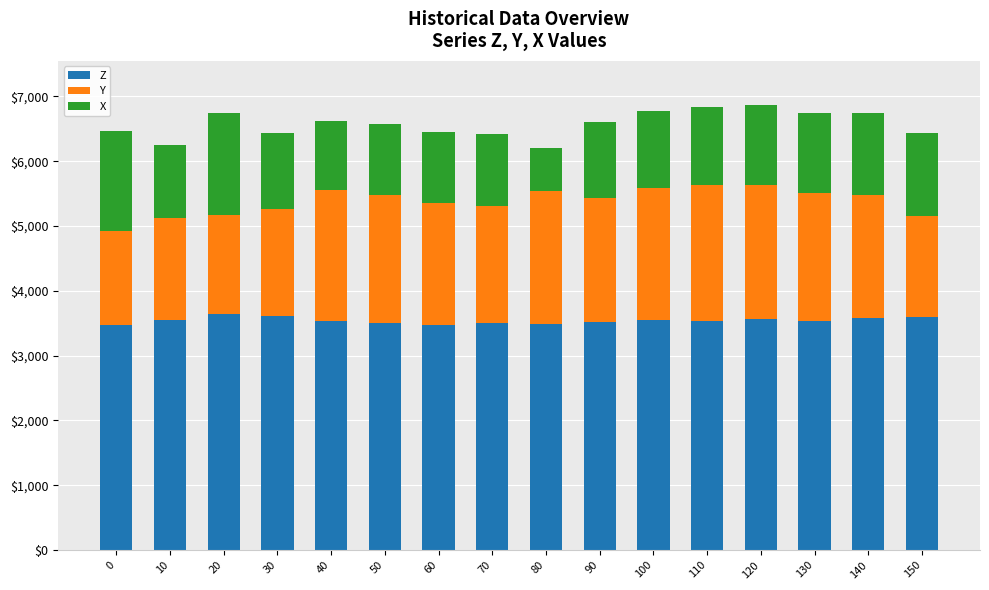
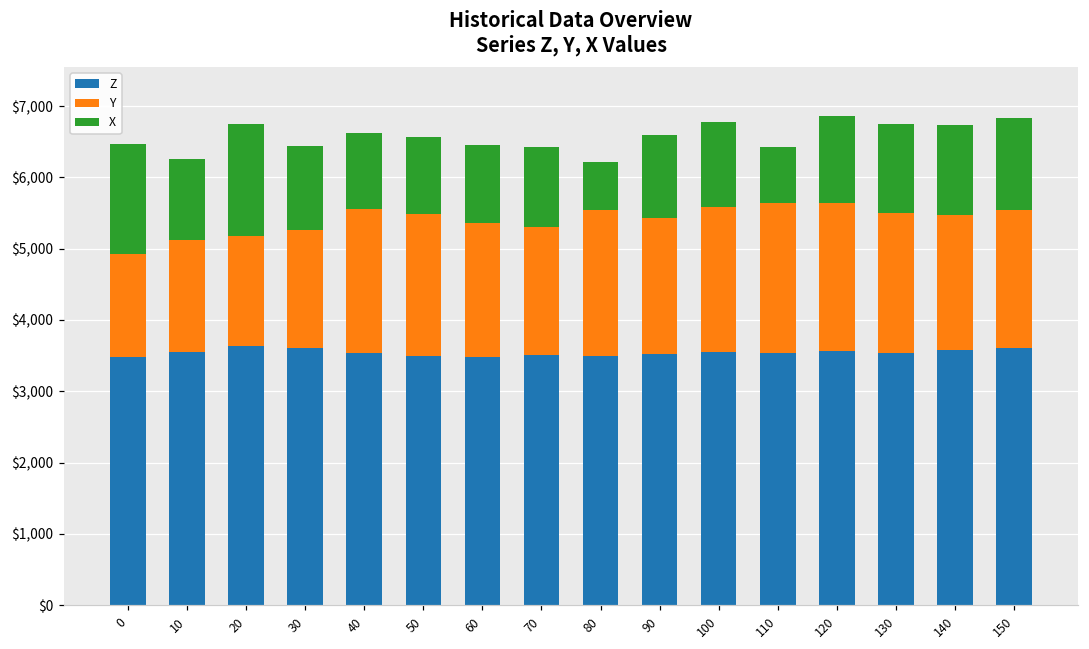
X, 110: $1,200 -> $800
Y, 150: $1,600 -> $1,900
